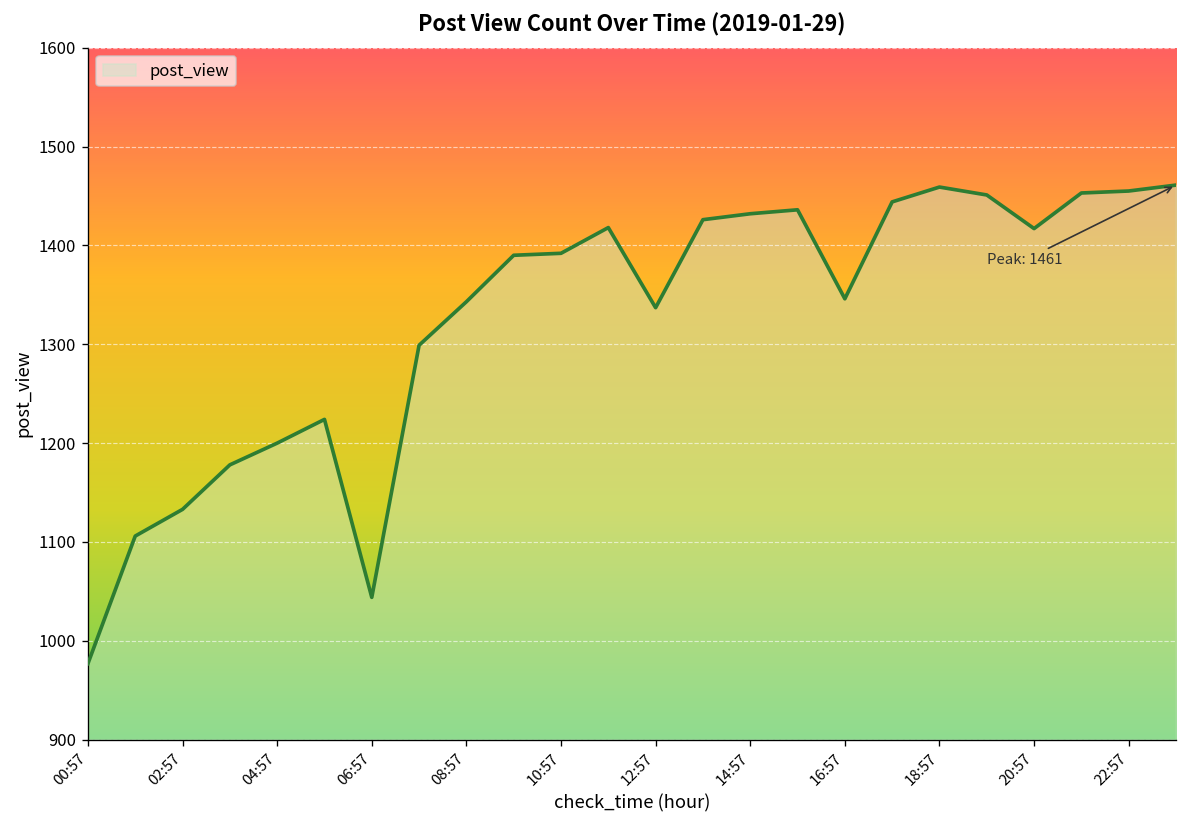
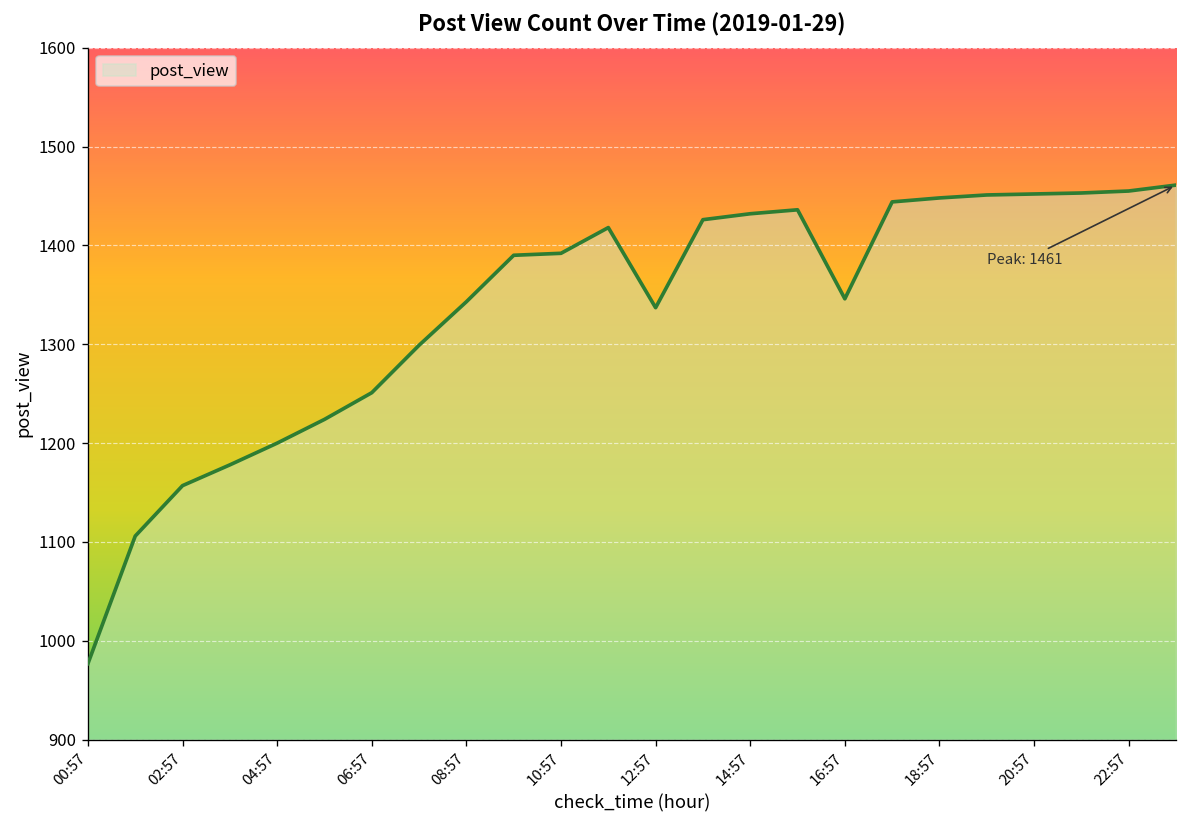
02:57: 1130 -> 1160
06:57: 1040 -> 1250
18:57: 1460 -> 1450
20:57: 1420 -> 1450
